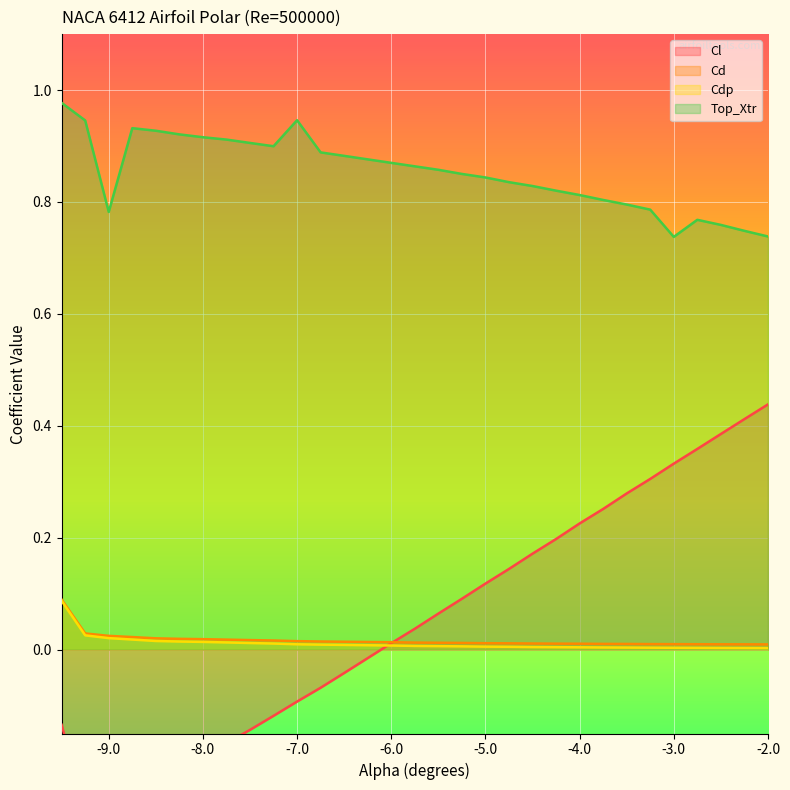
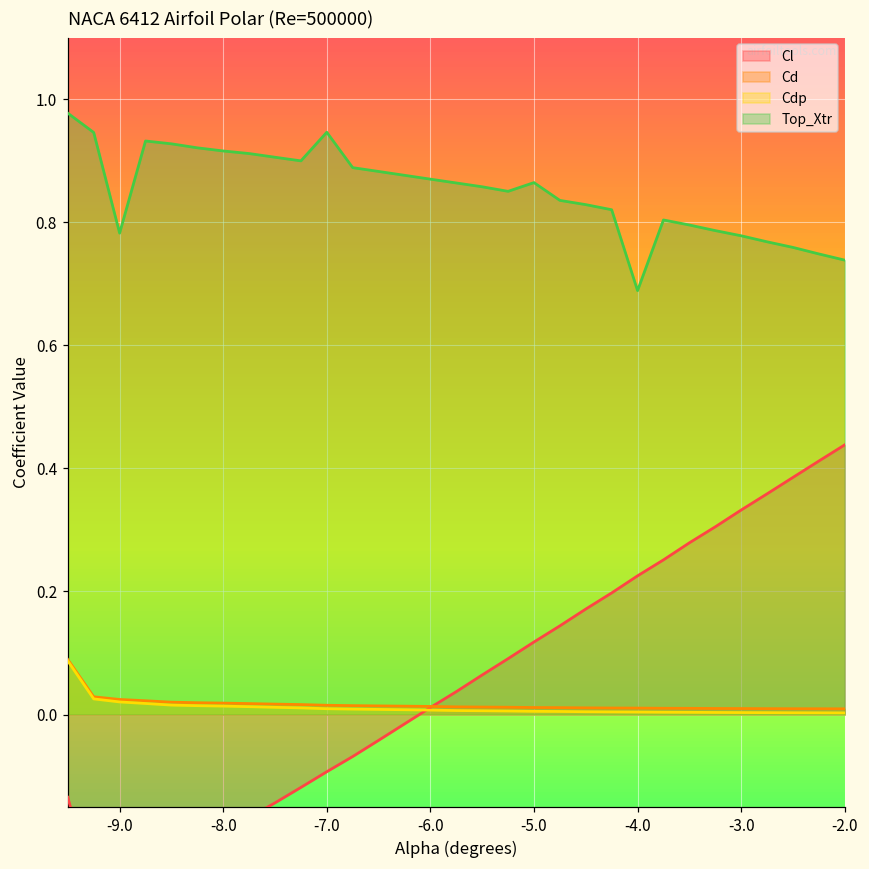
Top_Xtr, -5.0: 0.84 -> 0.86
Top_Xtr, -4.0: 0.81 -> 0.69
Top_Xtr, -3.0: 0.74 -> 0.78
